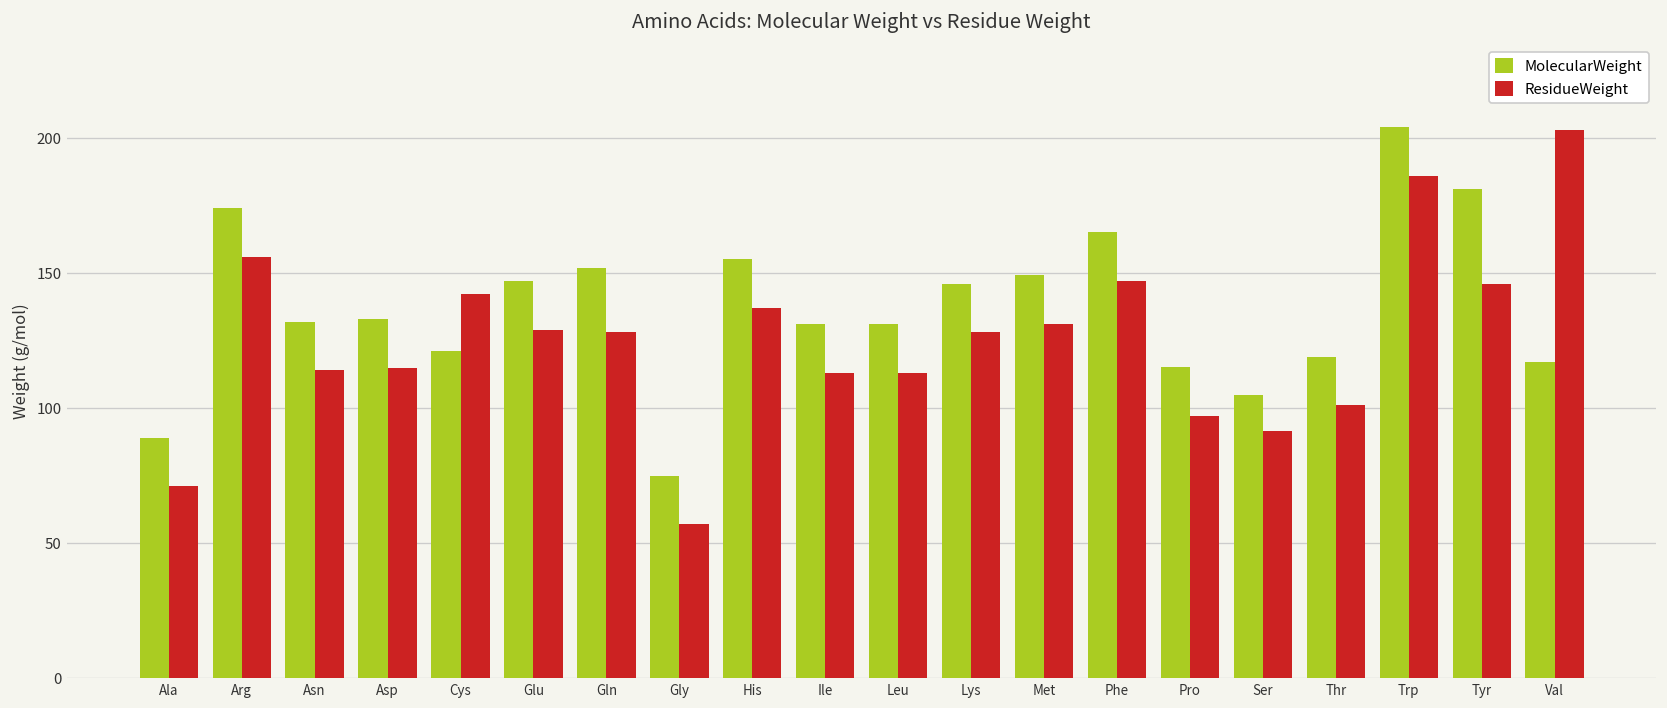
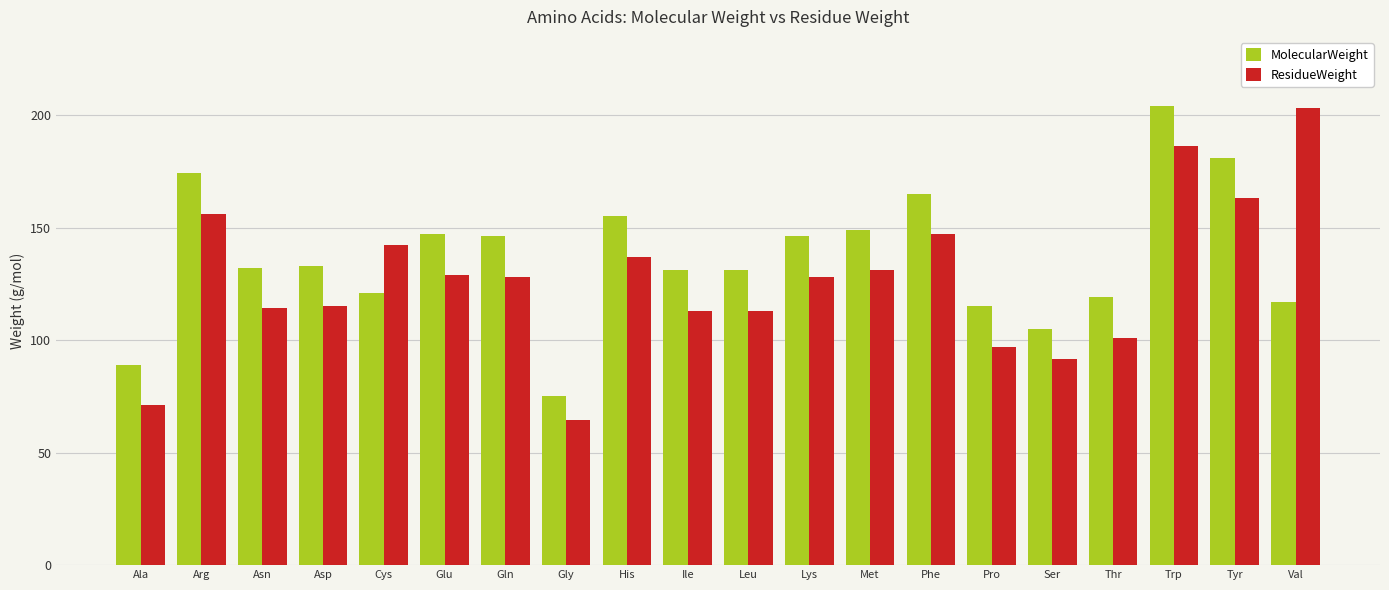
MolecularWeight, Gln: 152 -> 146
ResidueWeight, Gly: 57 -> 65
ResidueWeight, Tyr: 146 -> 163
